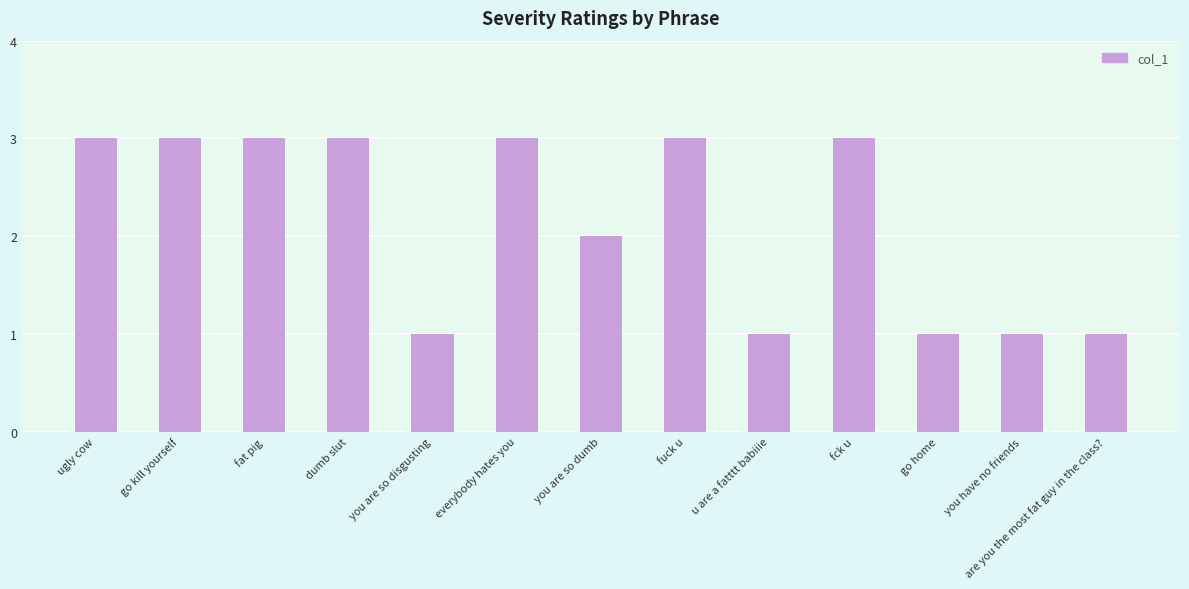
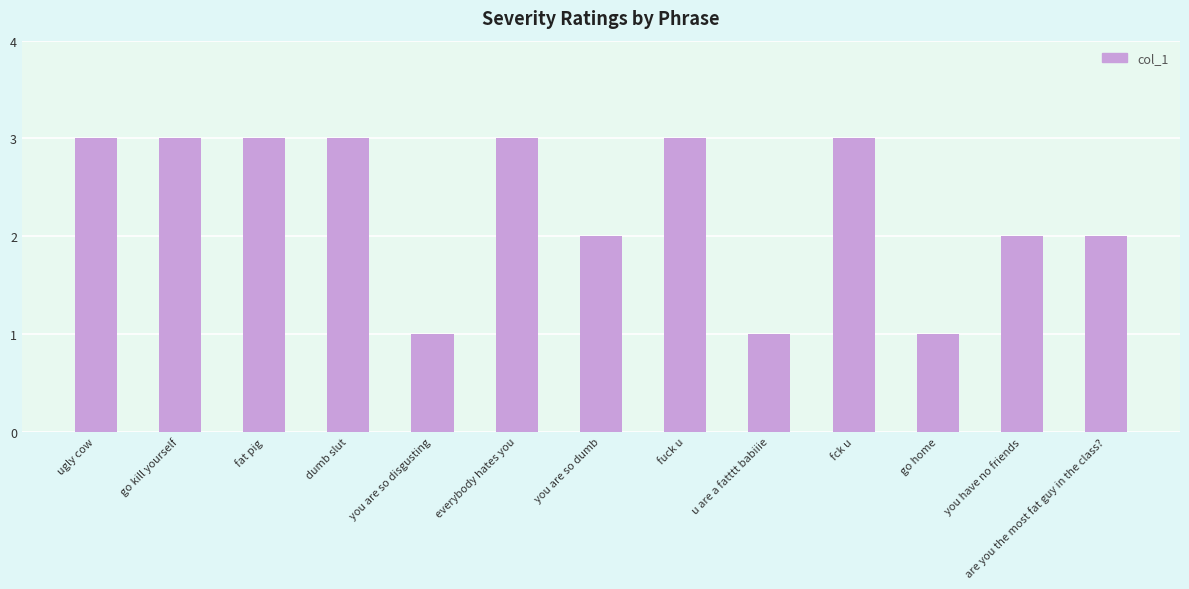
you have no friends: 1 -> 2
are you the most fat guy in the class?: 1 -> 2
